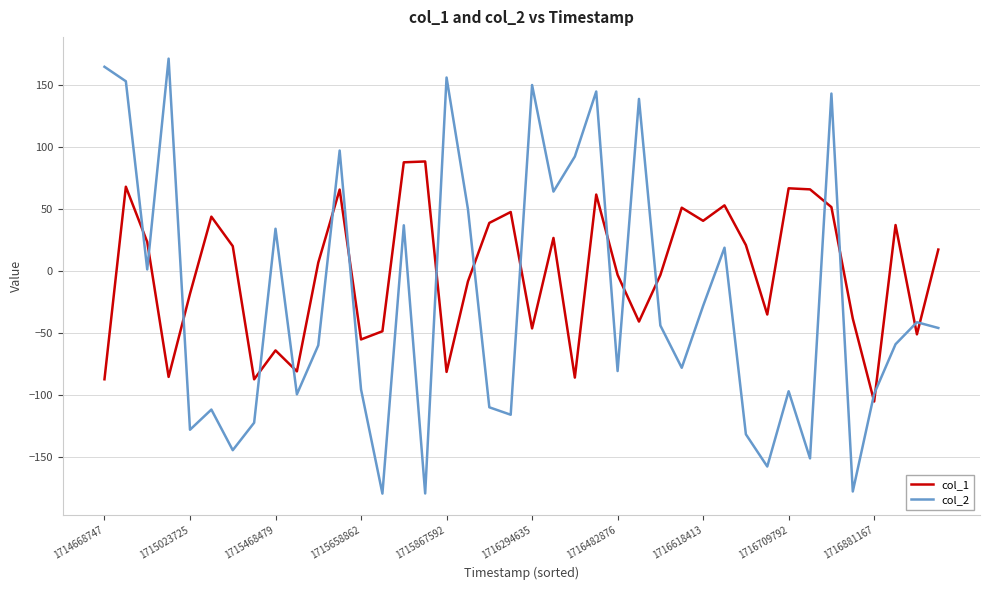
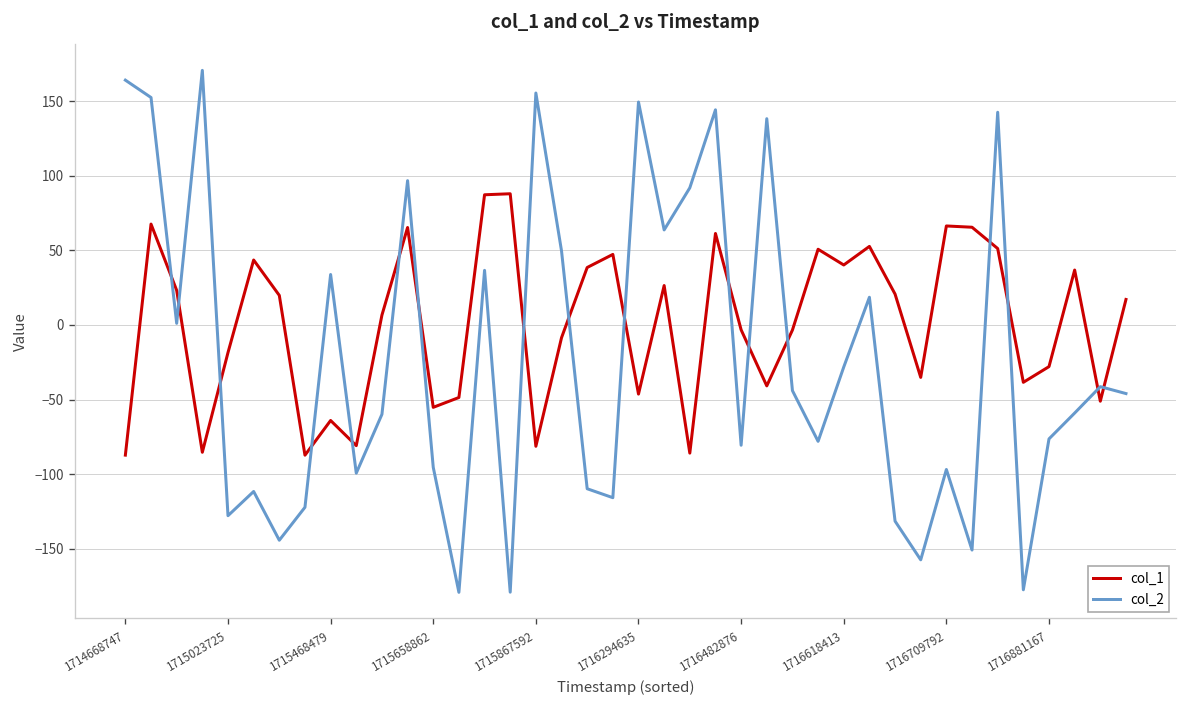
col_1, 1716881167: -105 -> -28
col_2, 1716881167: -99 -> -76
